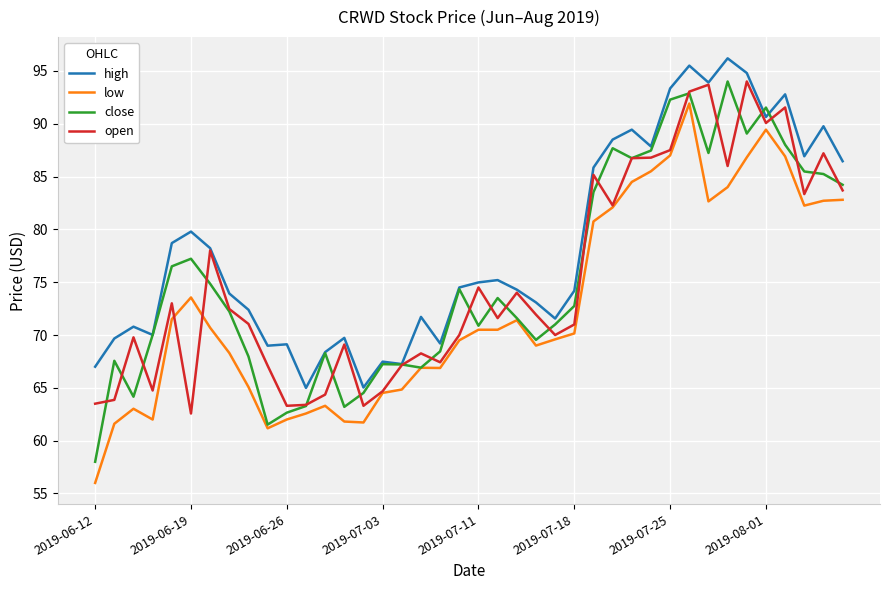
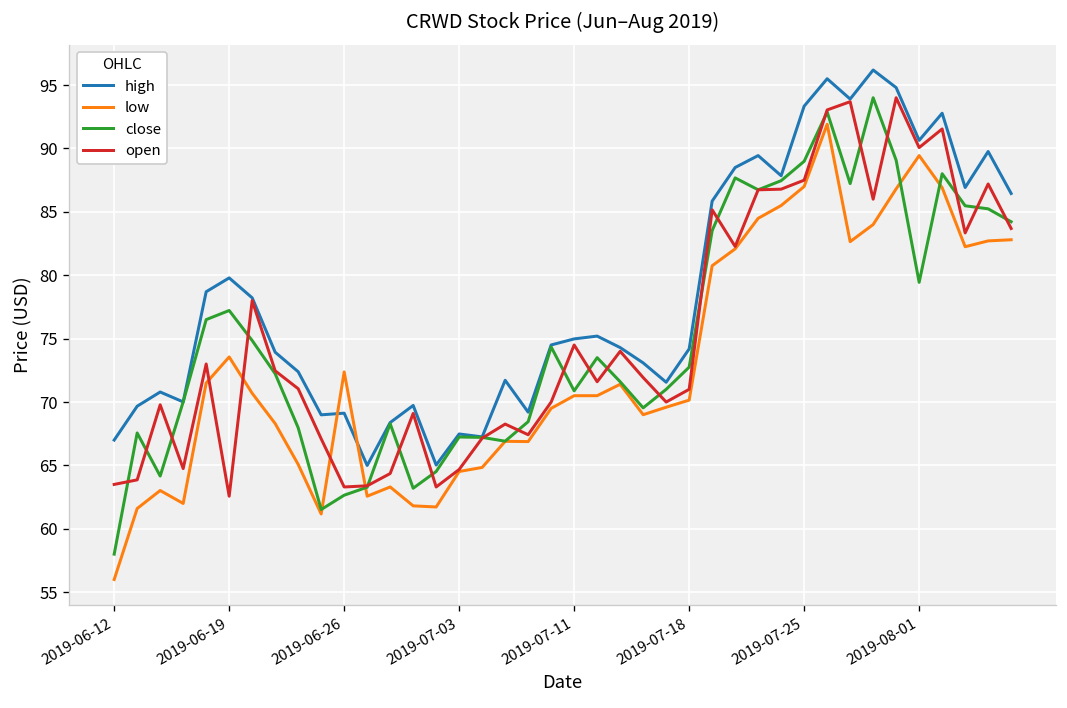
low, 2019-06-26: 62.0 -> 72.4
close, 2019-07-25: 92.3 -> 89.0
close, 2019-08-01: 91.5 -> 79.4
